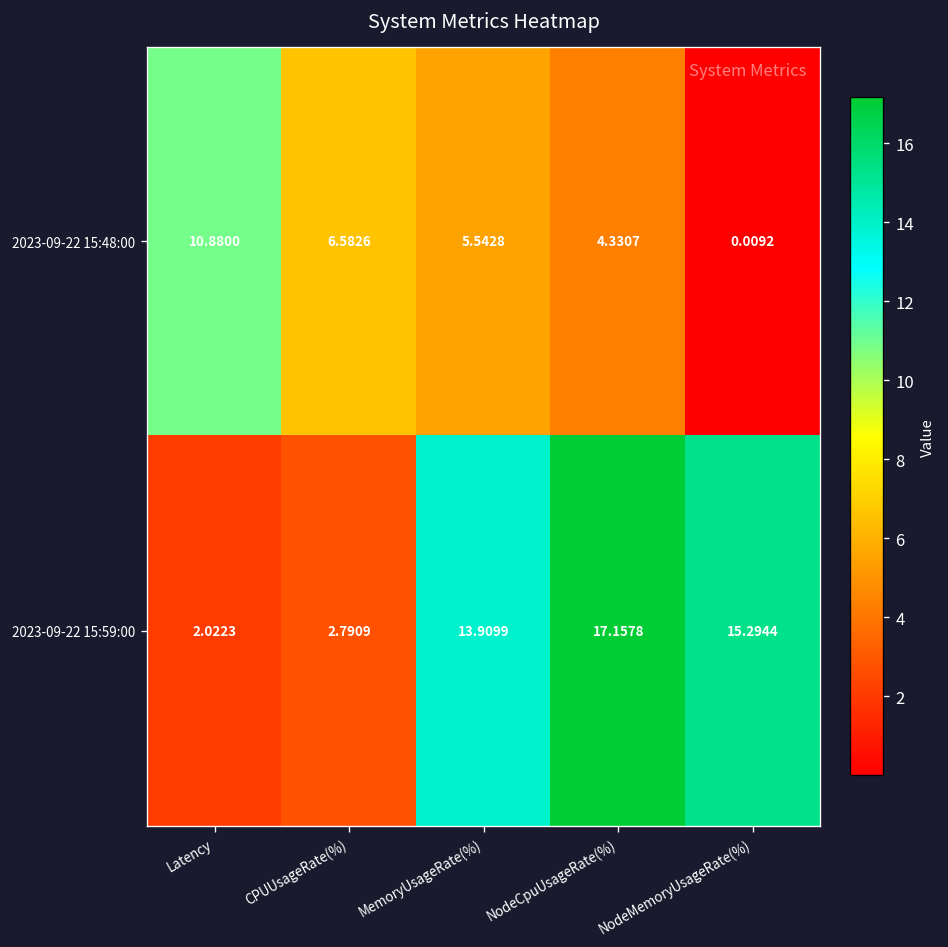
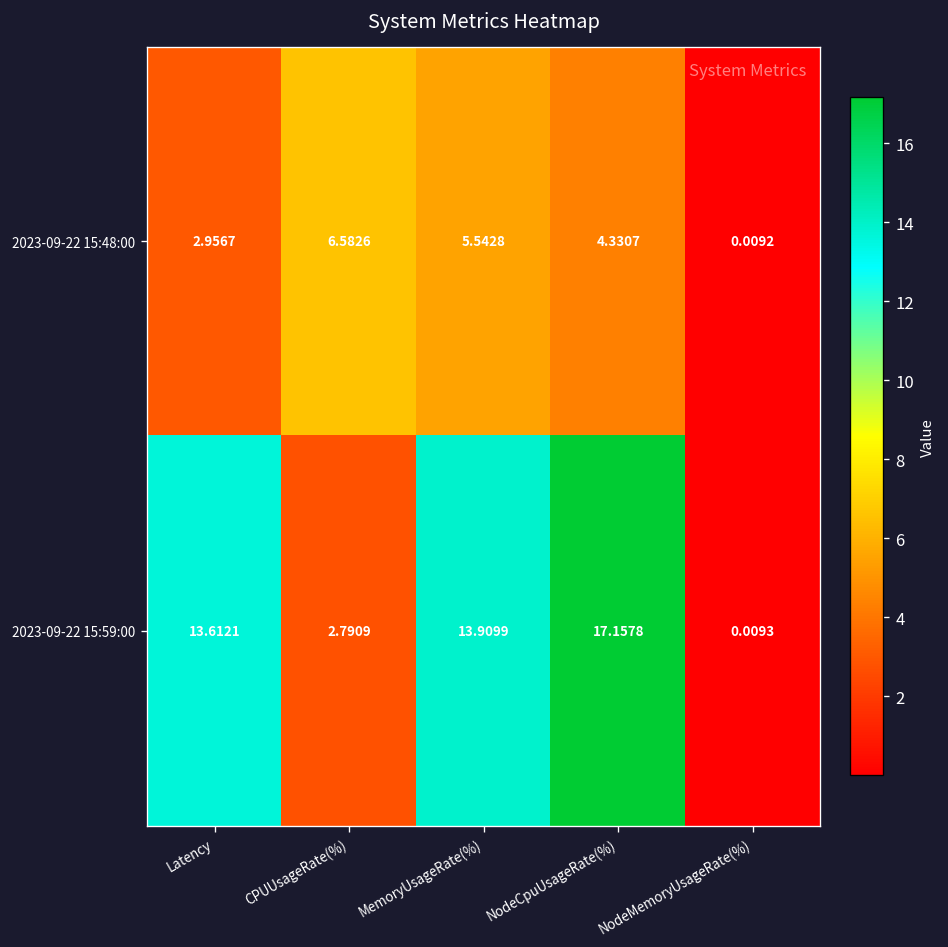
2023-09-22 15:48:00, Latency: 10.8800 -> 2.9567
2023-09-22 15:59:00, Latency: 2.0223 -> 13.6121
2023-09-22 15:59:00, NodeMemoryUsageRate(%): 15.2944 -> 0.0093
